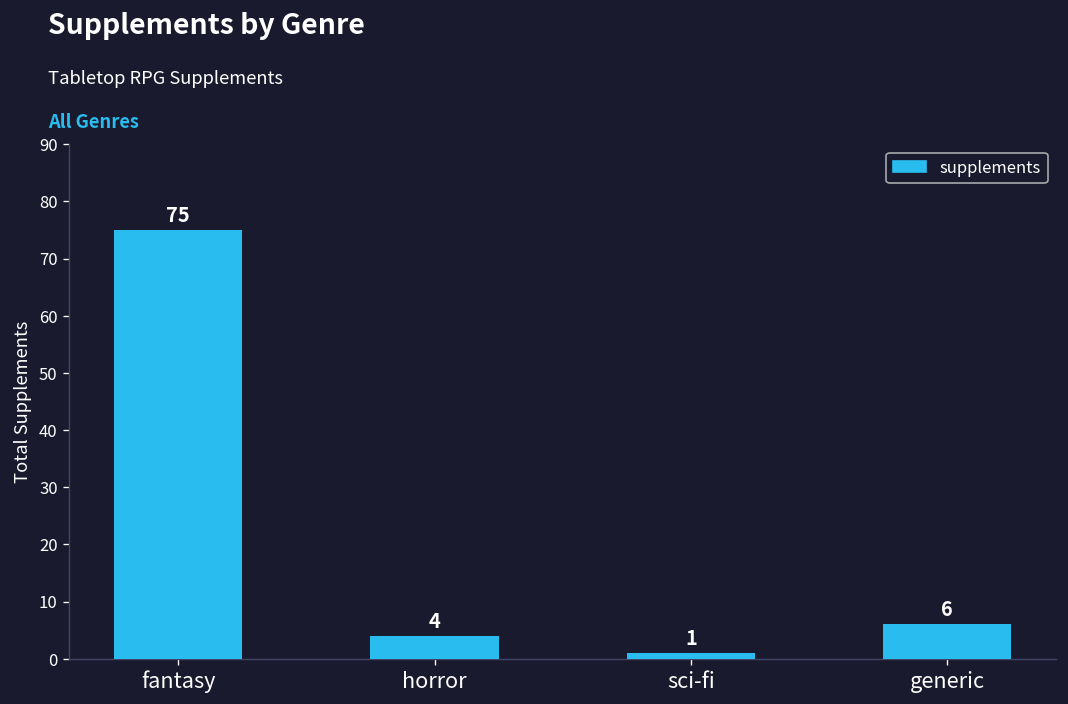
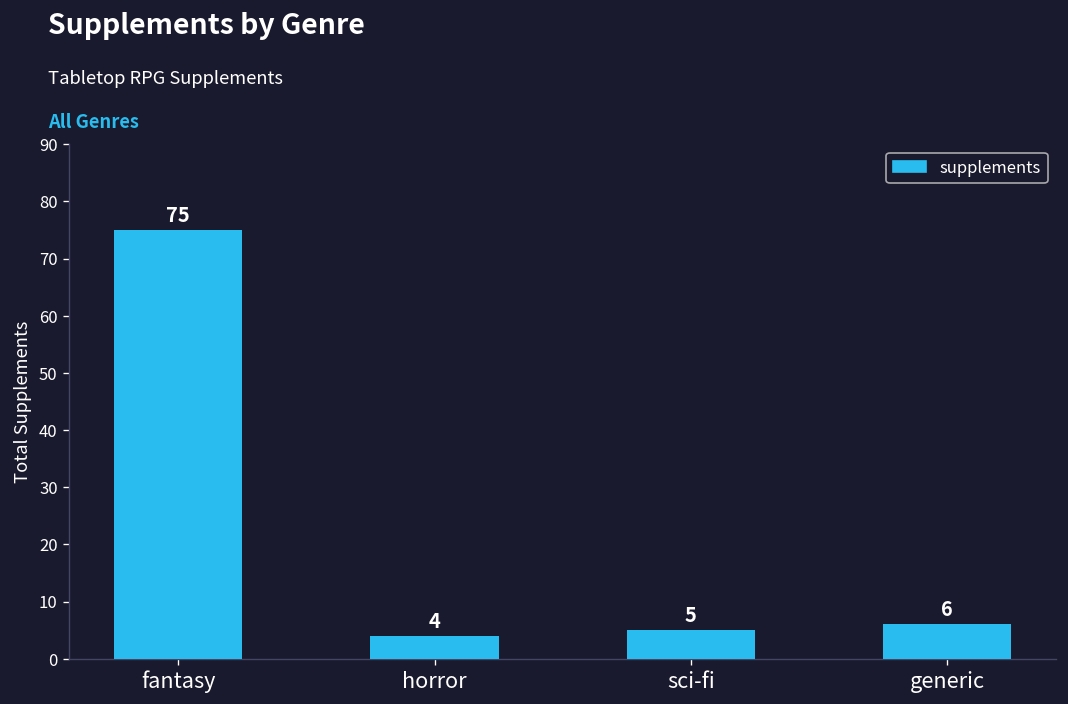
sci-fi: 1 -> 5
